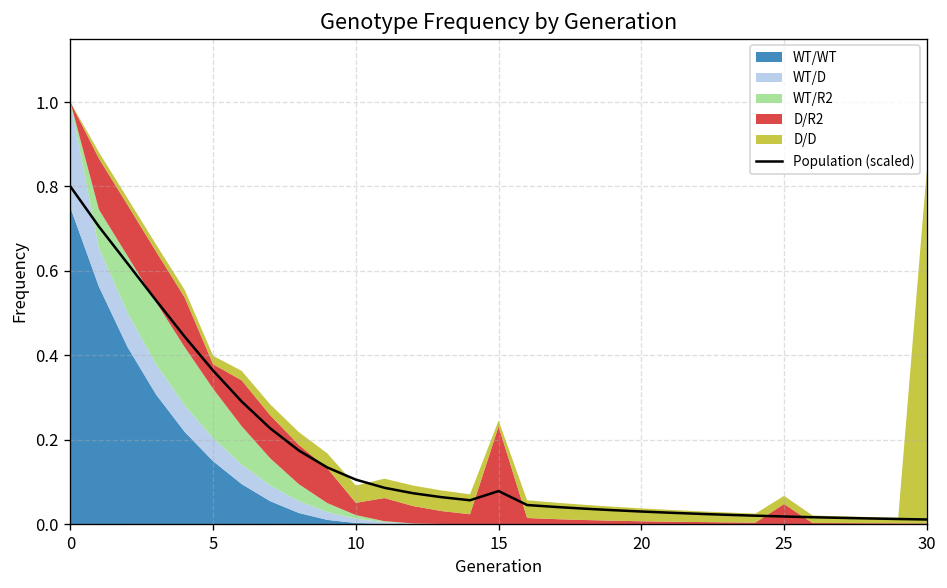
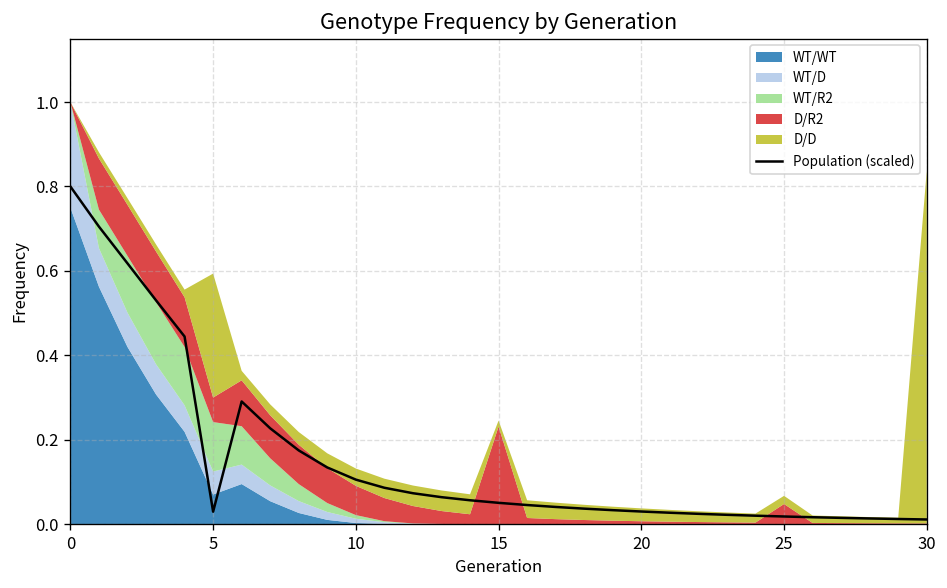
Population (scaled), 5: 0.36 -> 0.03
WT/WT, 5: 0.15 -> 0.07
D/D, 5: 0.02 -> 0.29
D/R2, 10: 0.03 -> 0.07
Population (scaled), 15: 0.08 -> 0.05
